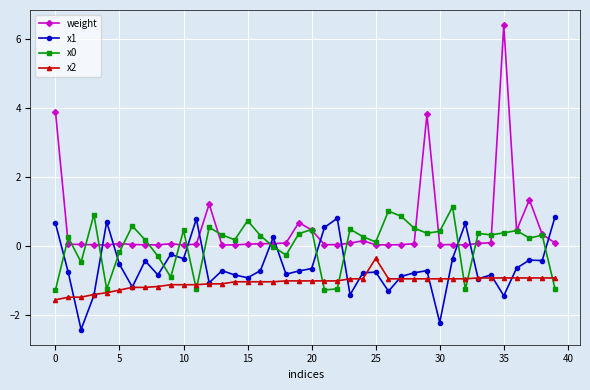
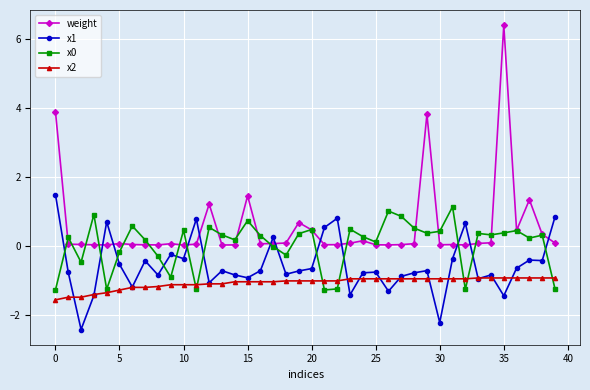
x1, 0: 0.7 -> 1.5
weight, 15: 0.0 -> 1.5
x2, 25: -0.4 -> -1.0
